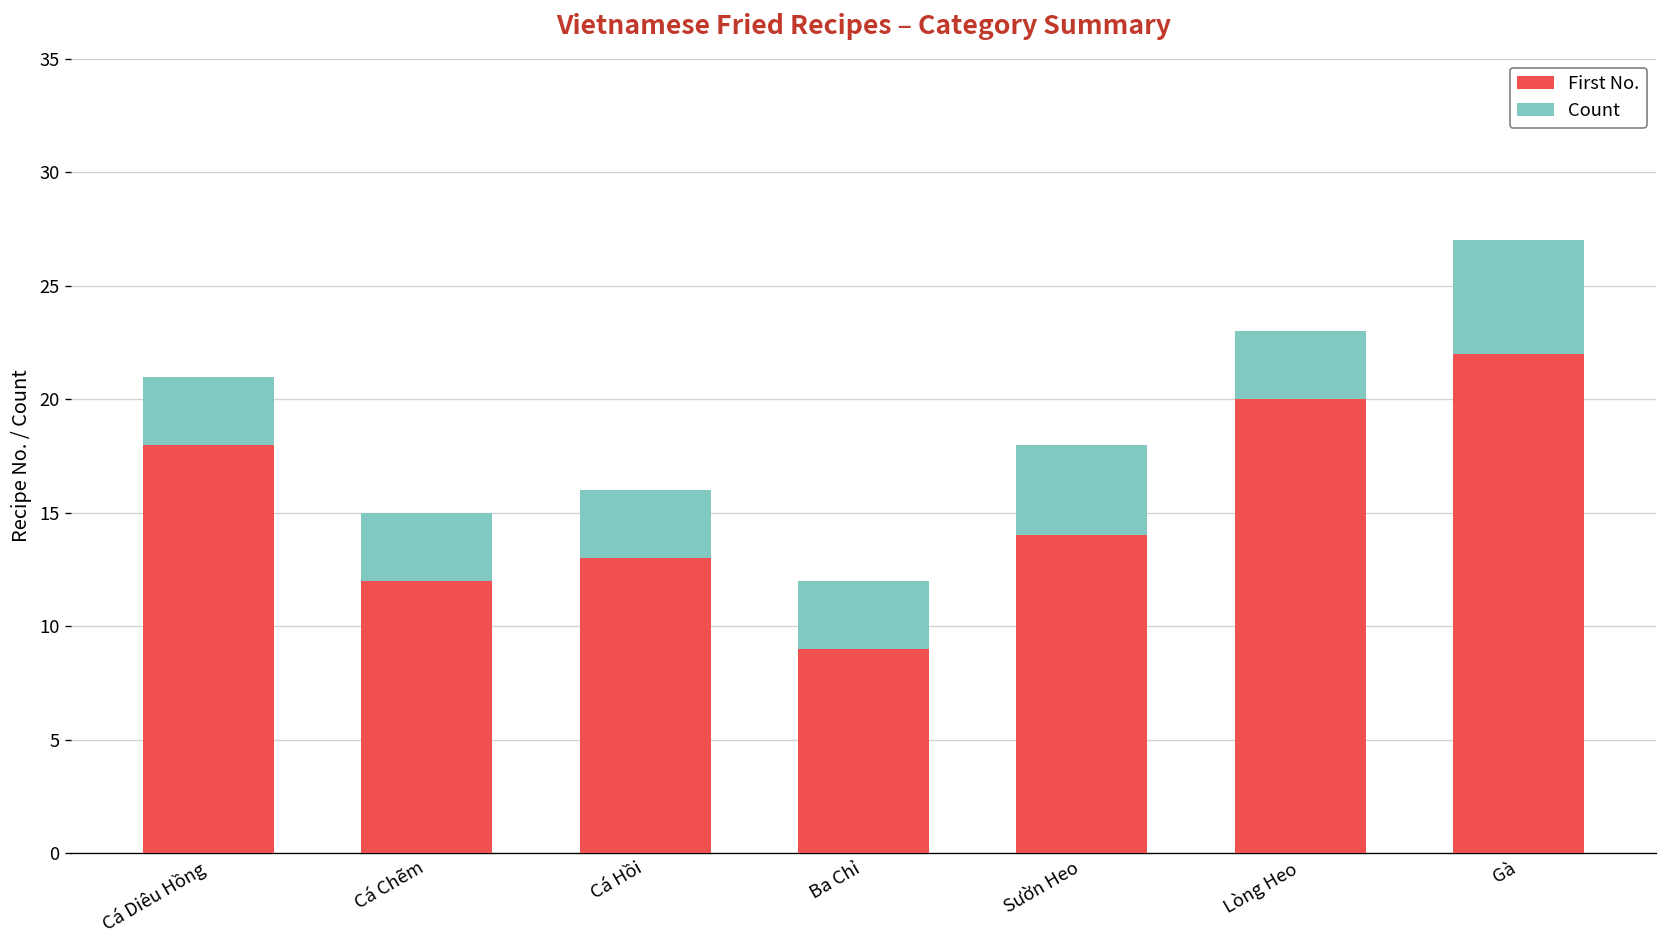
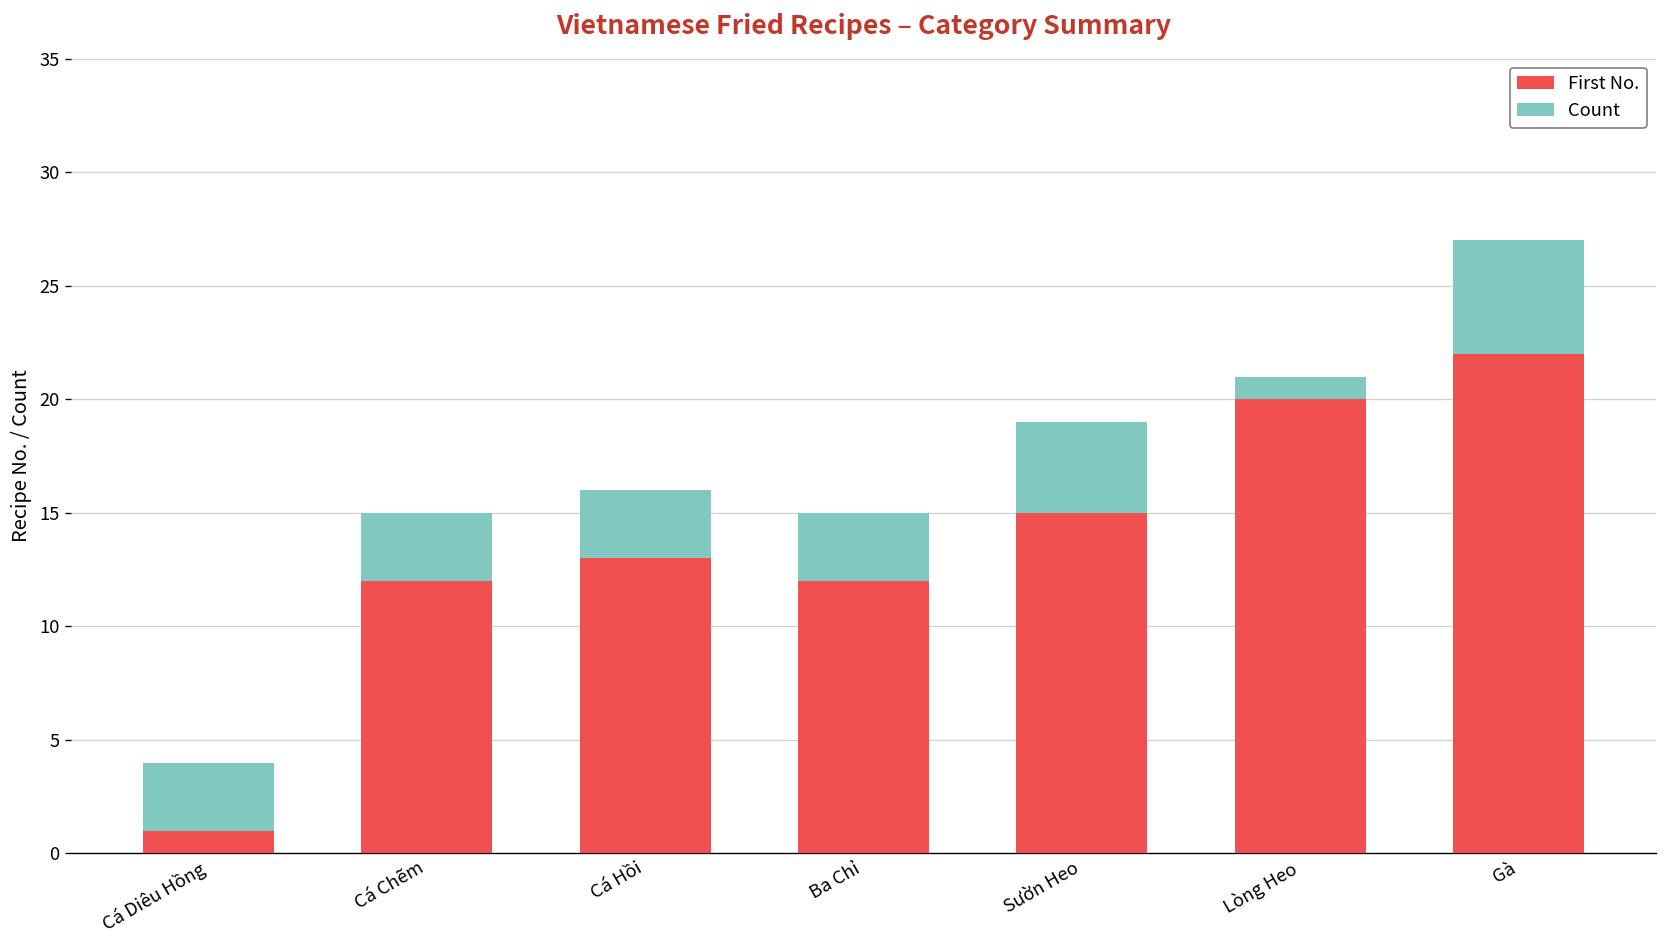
First No., Cá Diêu Hồng: 18 -> 1
First No., Ba Chỉ: 9 -> 12
First No., Sườn Heo: 14 -> 15
Count, Lòng Heo: 3 -> 1
